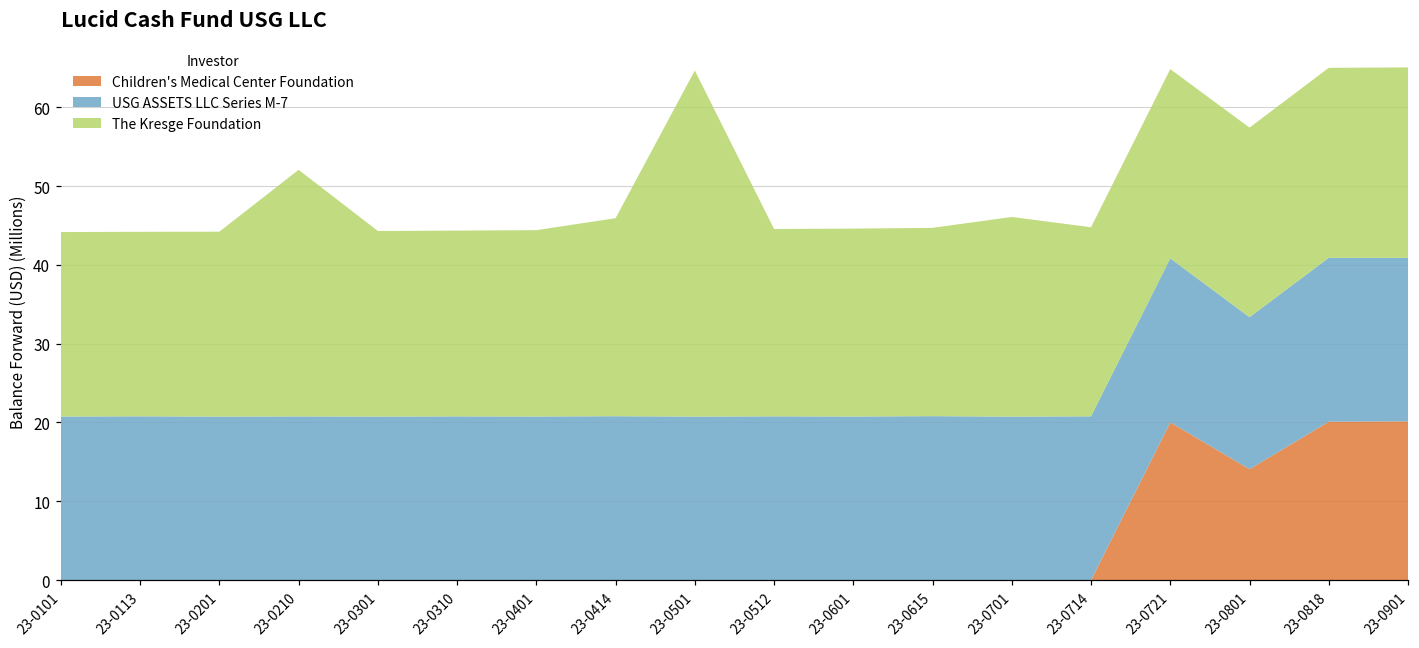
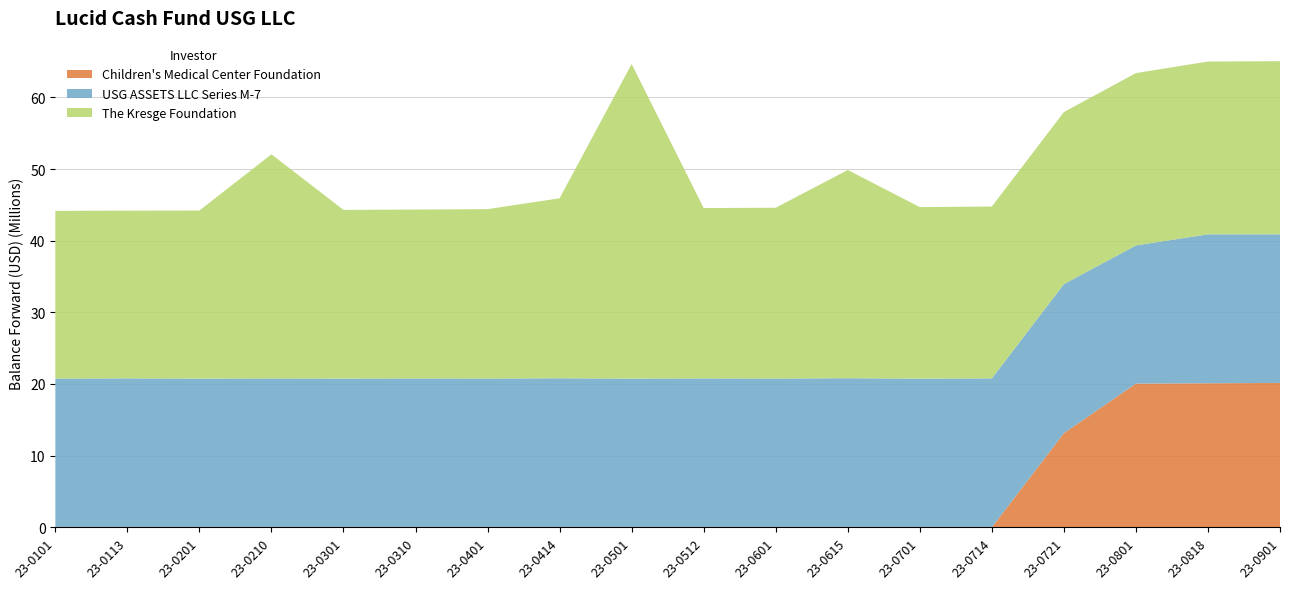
The Kresge Foundation, 23-0615: 24 -> 29
The Kresge Foundation, 23-0701: 25 -> 24
Children's Medical Center Foundation, 23-0721: 20 -> 13
Children's Medical Center Foundation, 23-0801: 14 -> 20
